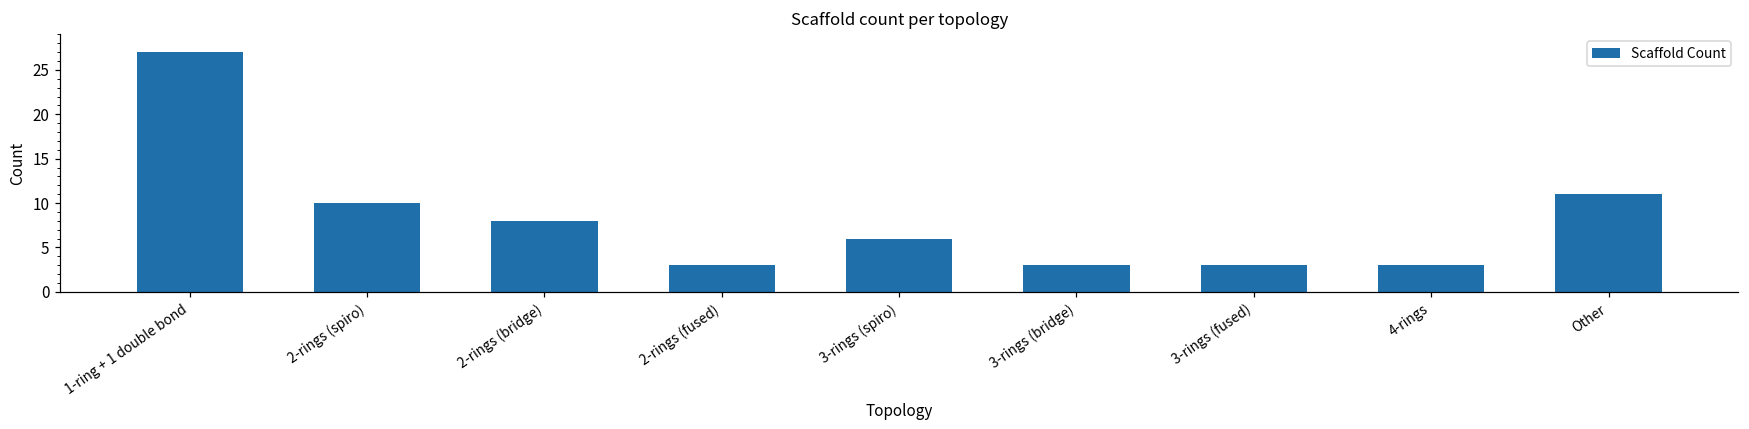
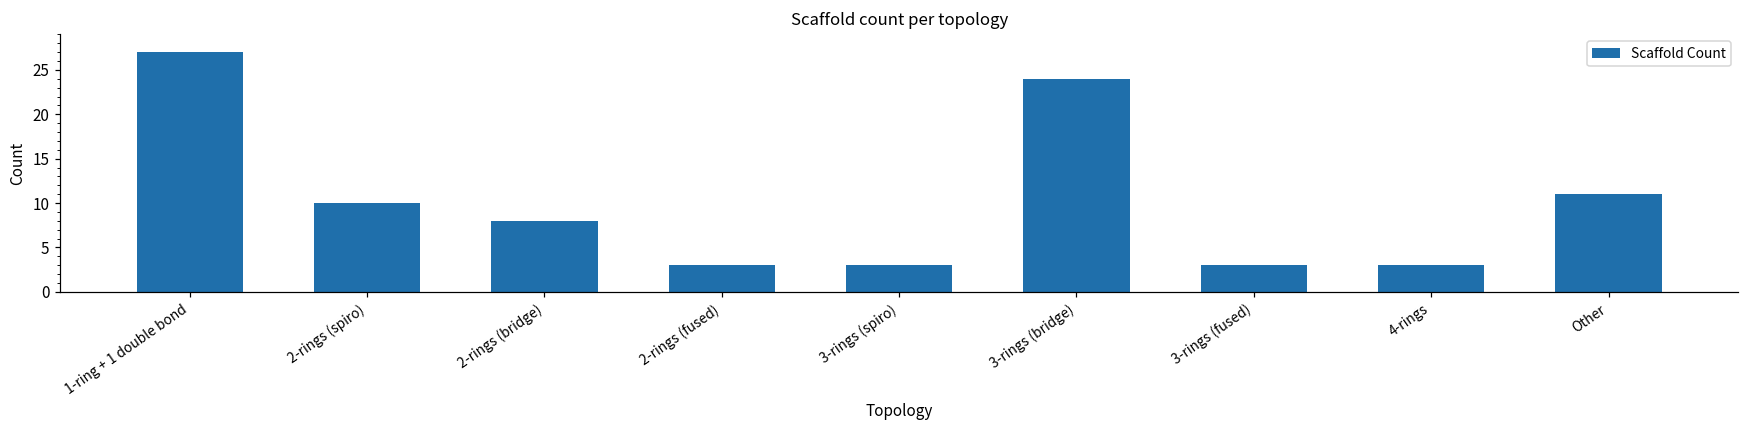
3-rings (spiro): 6 -> 3
3-rings (bridge): 3 -> 24
